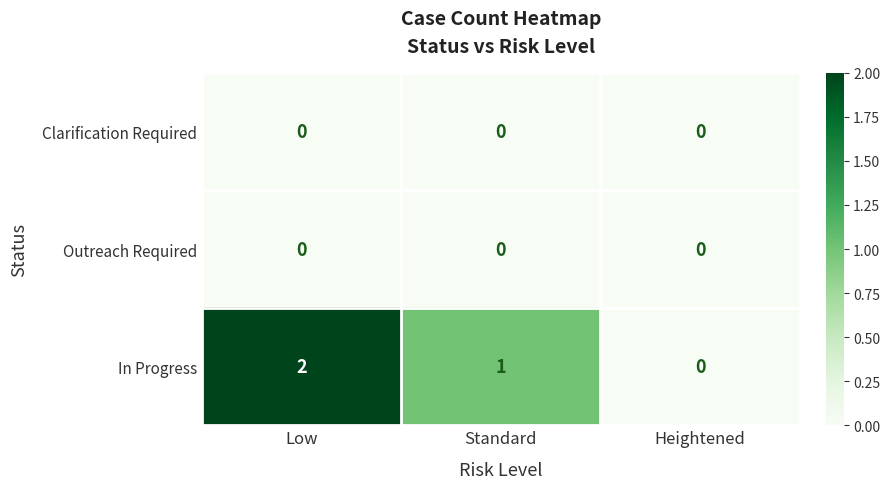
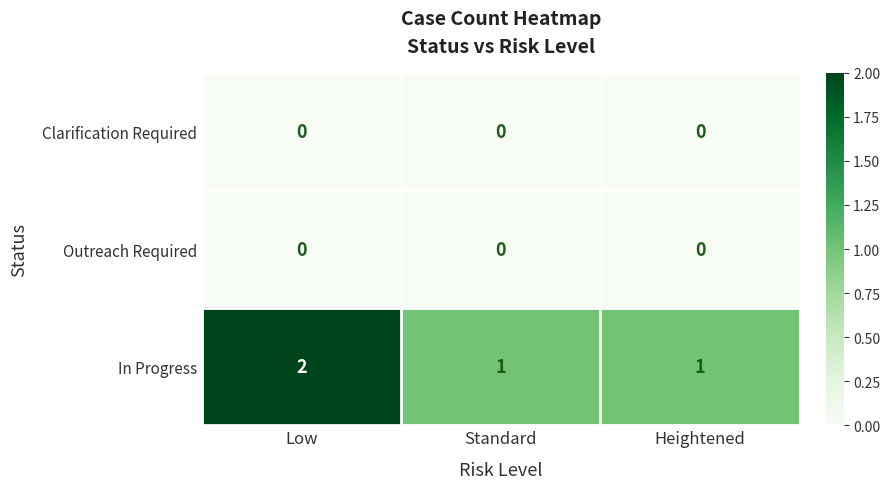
In Progress, Heightened: 0 -> 1
